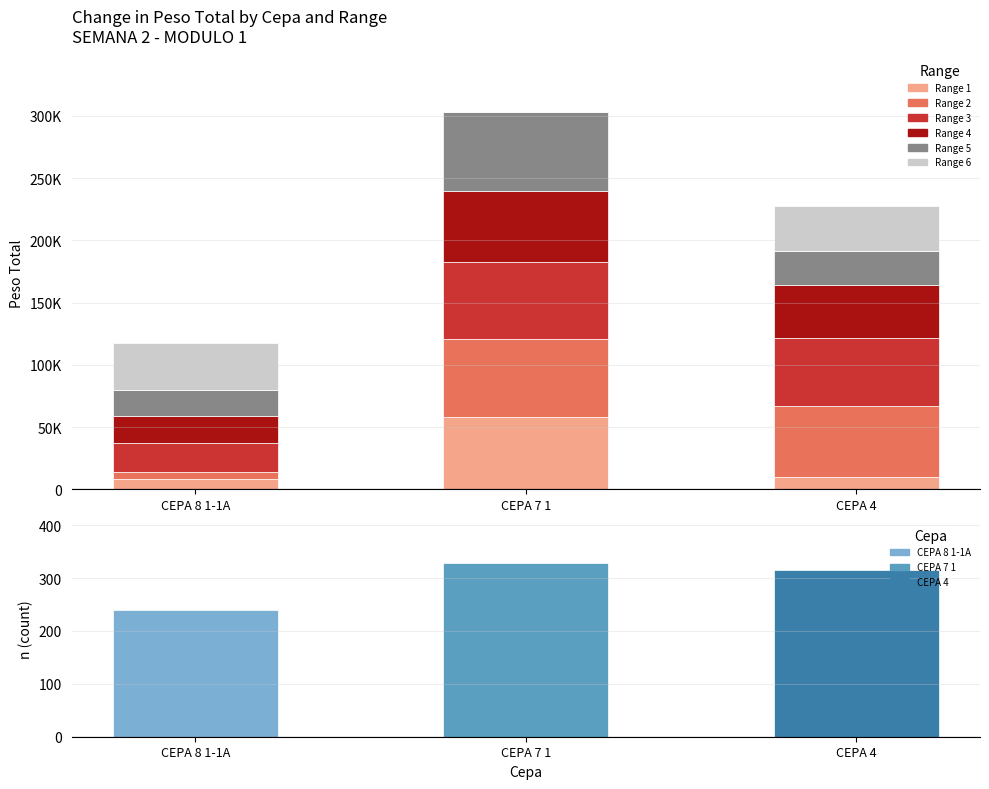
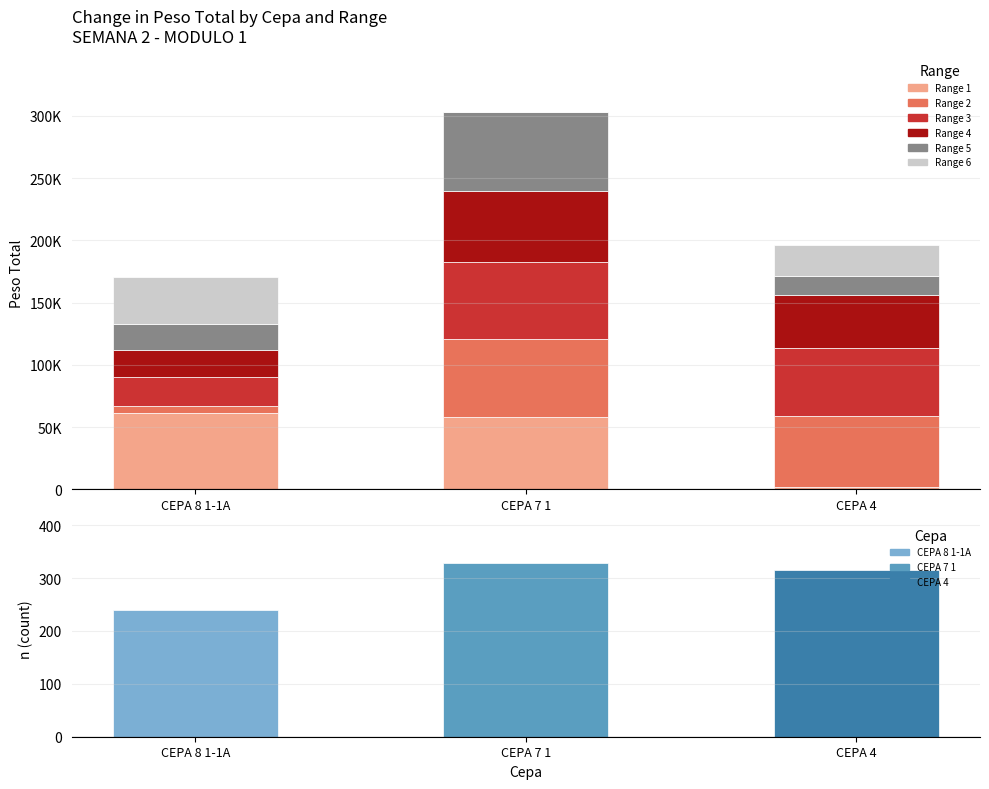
Change in Peso Total by Cepa and Range SEMANA 2 - MODULO 1, Range 1, CEPA 8 1-1A: 8000 -> 61000
Change in Peso Total by Cepa and Range SEMANA 2 - MODULO 1, Range 1, CEPA 4: 10000 -> 2000
Change in Peso Total by Cepa and Range SEMANA 2 - MODULO 1, Range 5, CEPA 4: 27000 -> 15000
Change in Peso Total by Cepa and Range SEMANA 2 - MODULO 1, Range 6, CEPA 4: 36000 -> 25000
